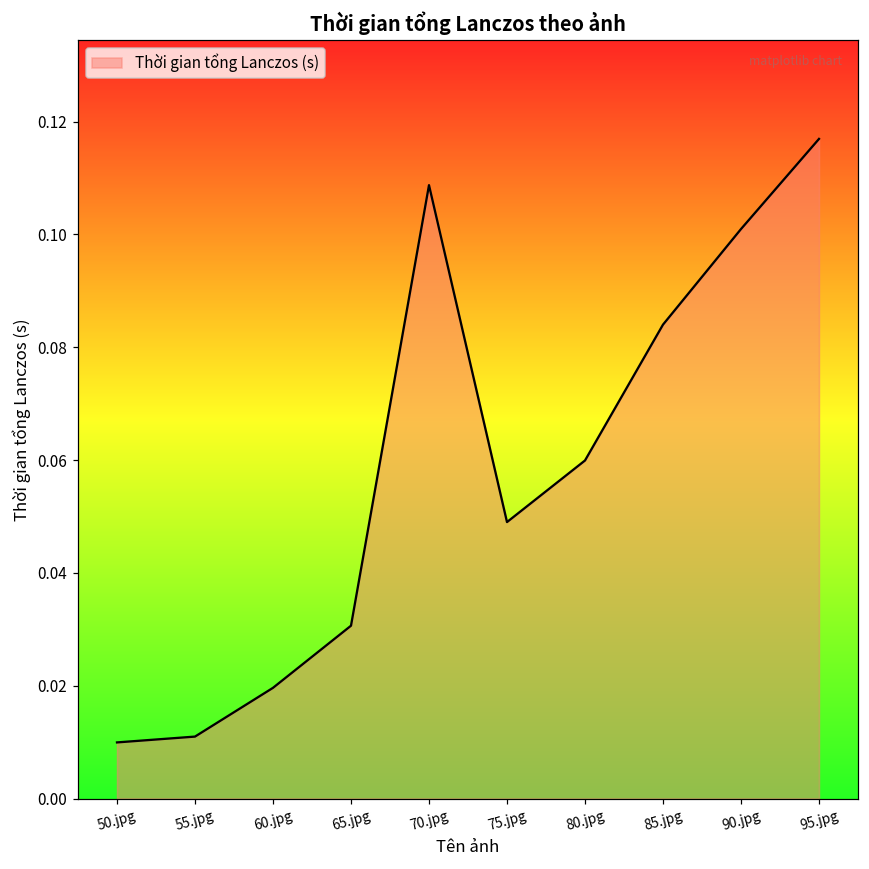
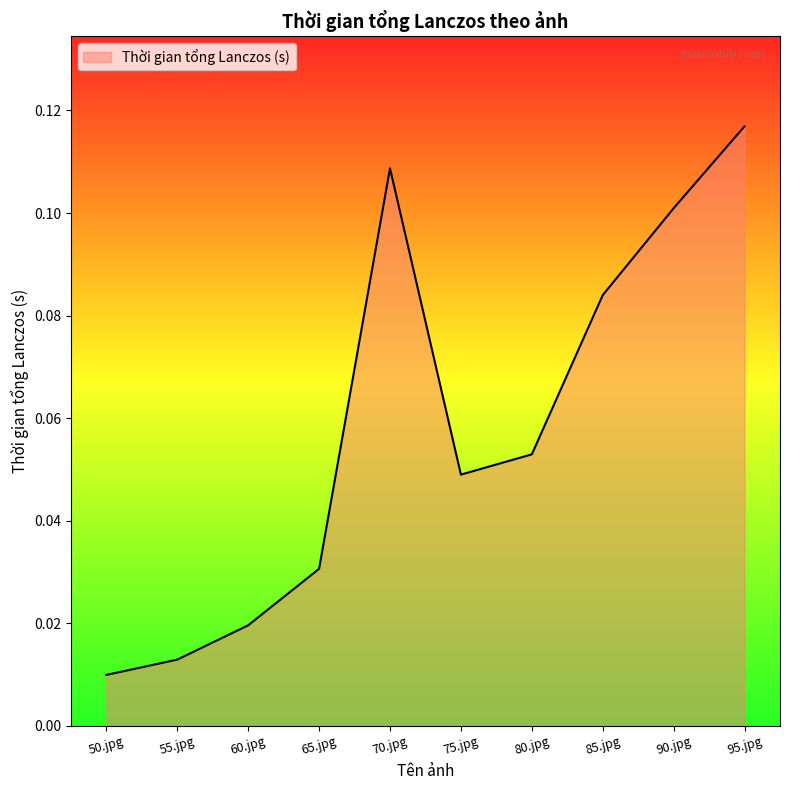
55.jpg: 0.011 -> 0.013
80.jpg: 0.060 -> 0.053
